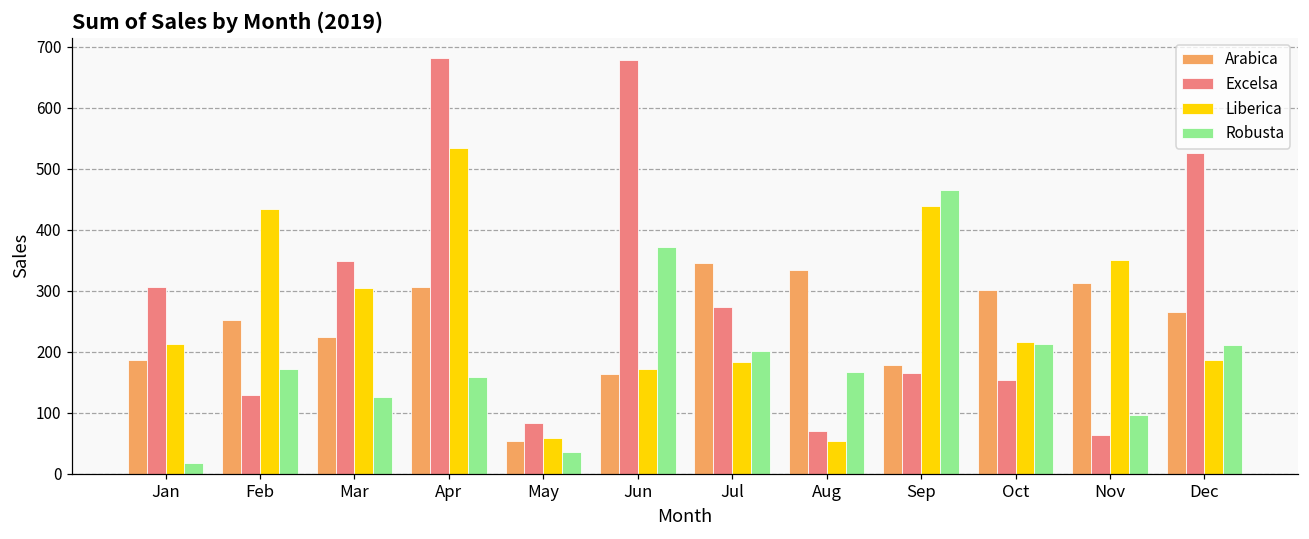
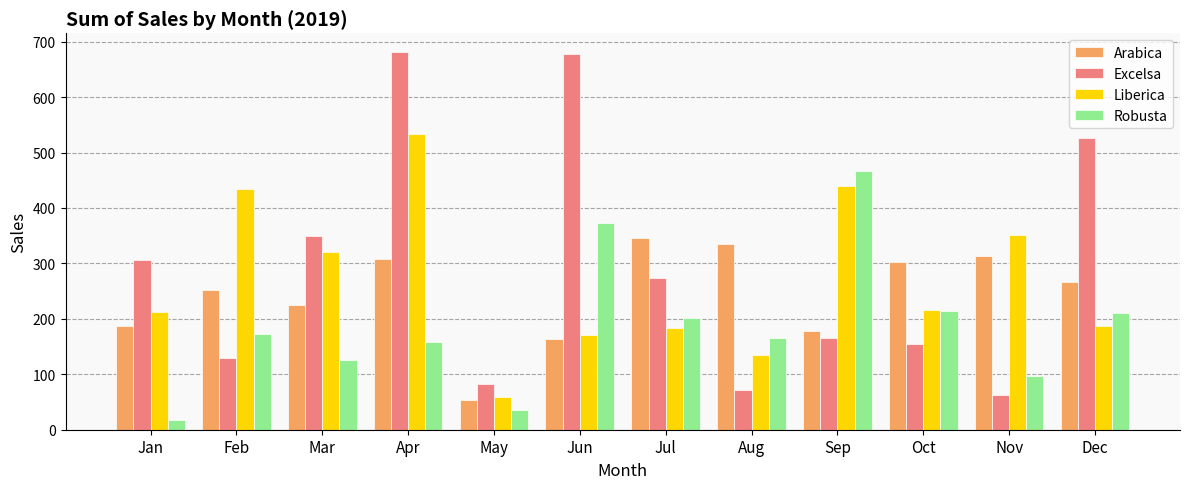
Liberica, Mar: 310 -> 320
Liberica, Aug: 50 -> 130
